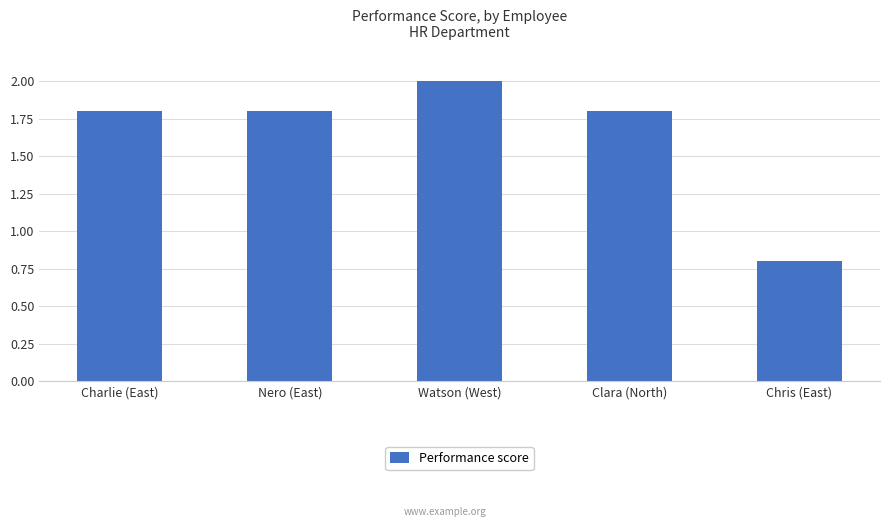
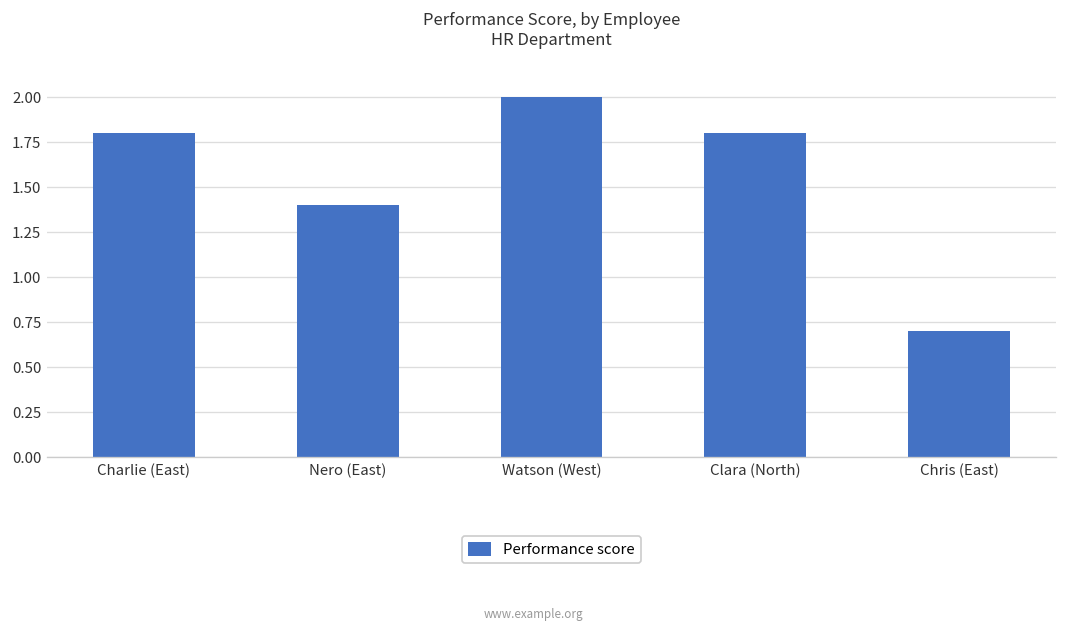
Nero (East): 1.8 -> 1.4
Chris (East): 0.8 -> 0.7
